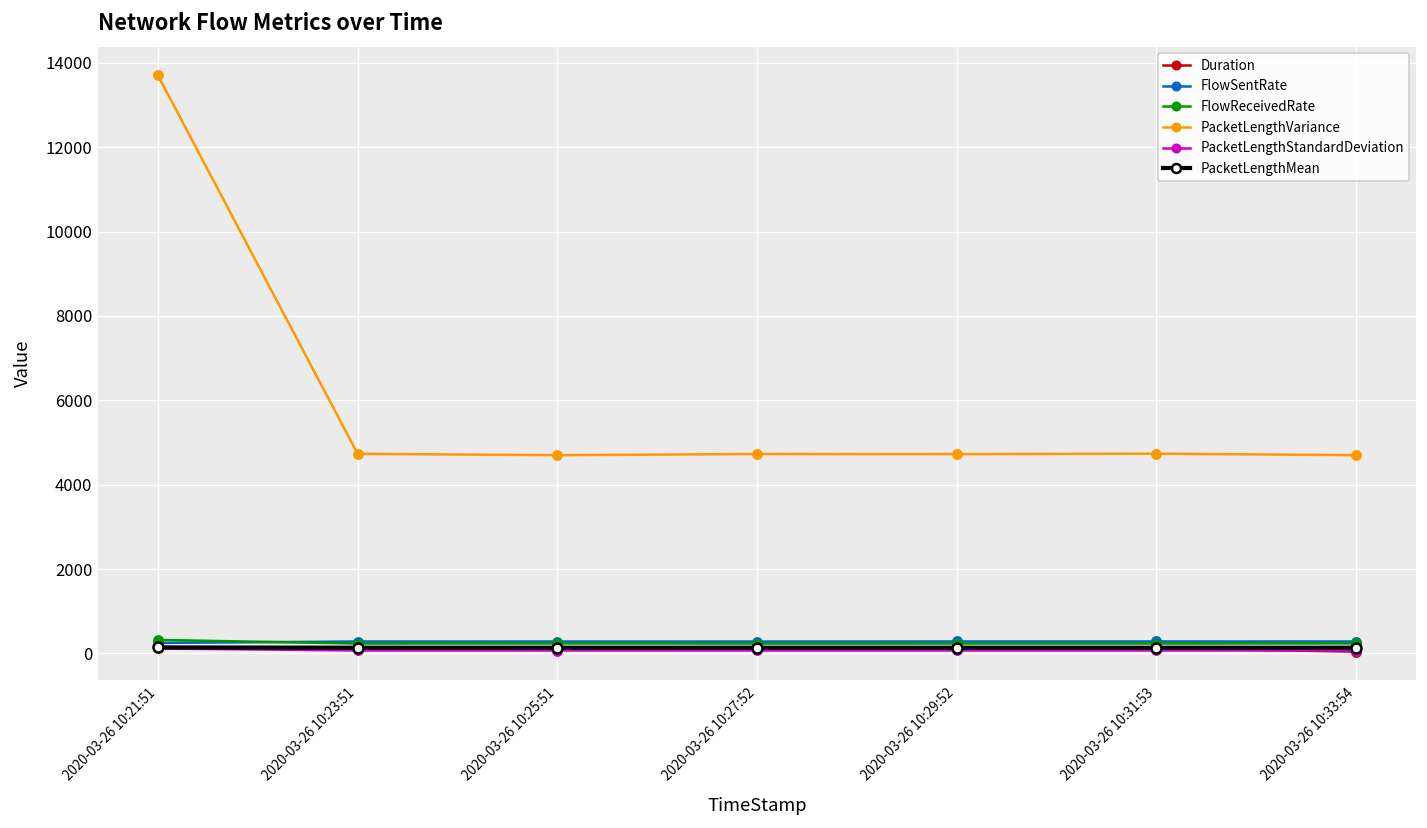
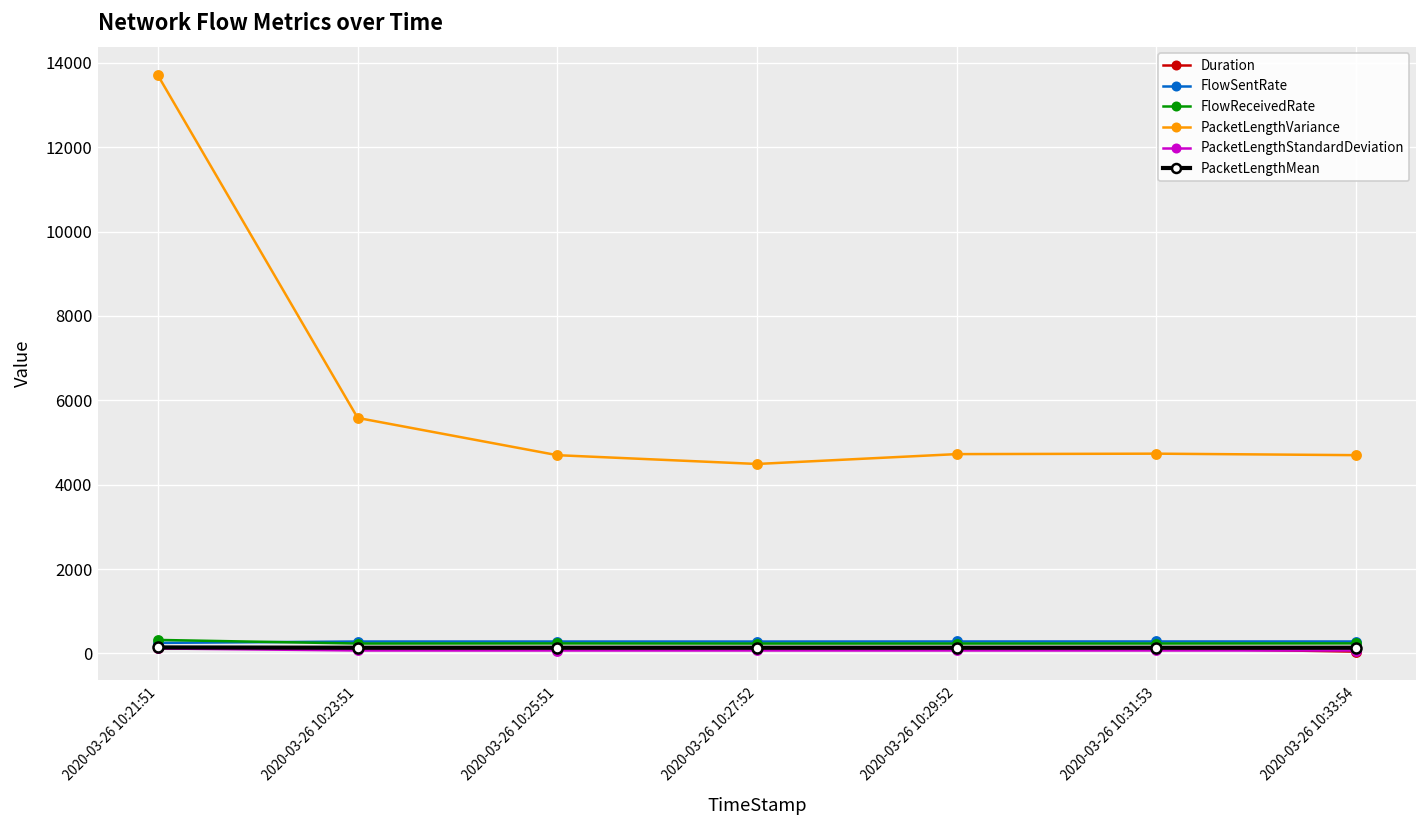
PacketLengthVariance, 2020-03-26 10:23:51: 4700 -> 5600
PacketLengthVariance, 2020-03-26 10:27:52: 4700 -> 4500
